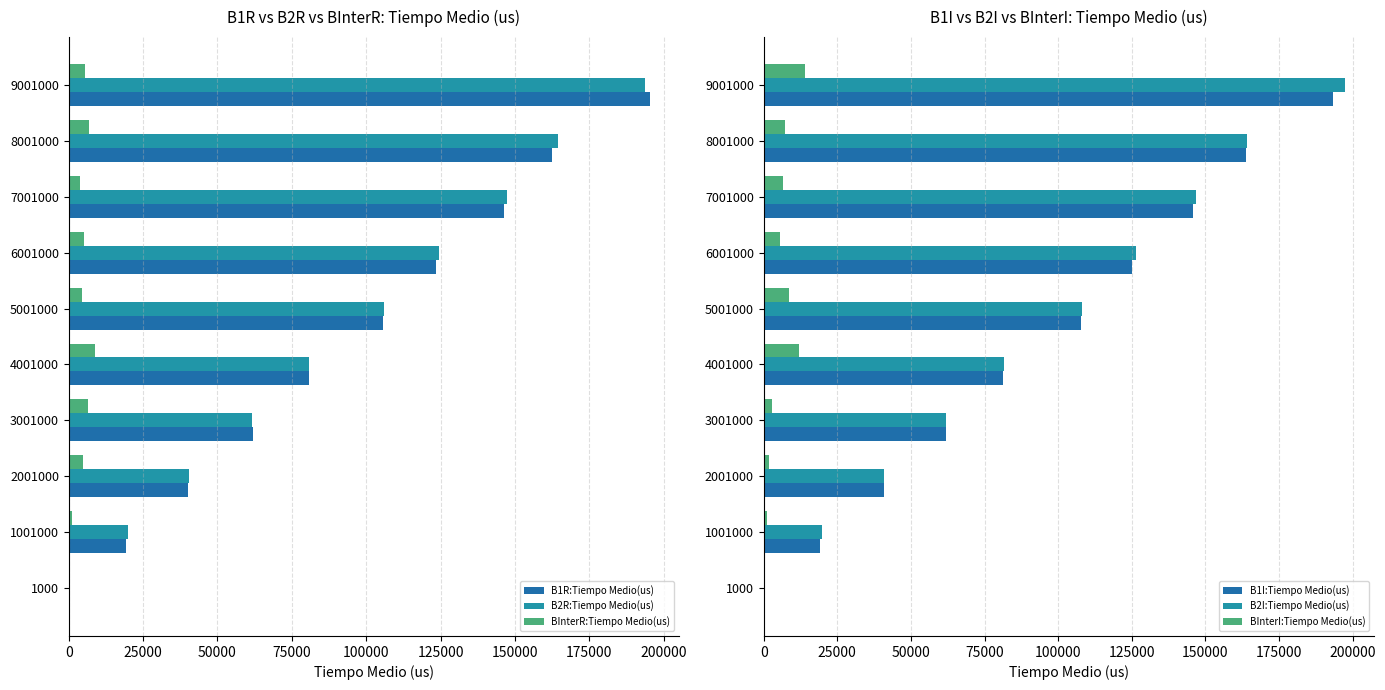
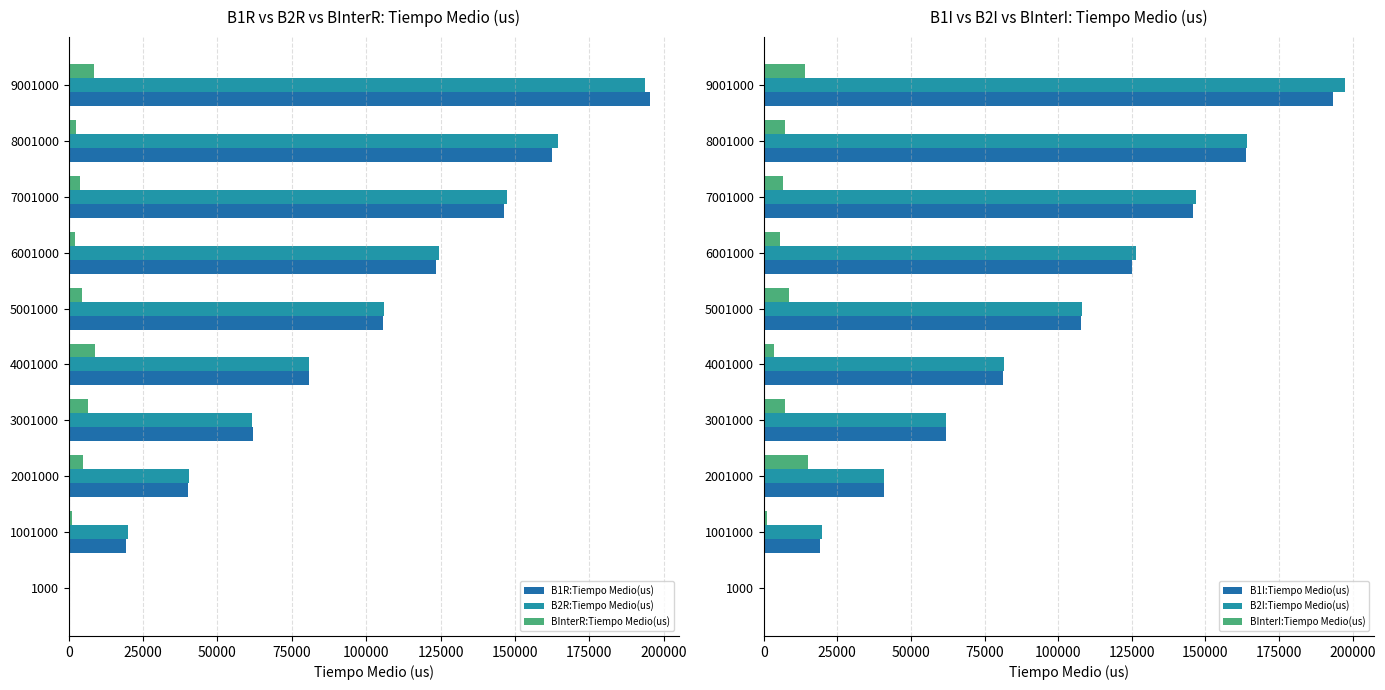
B1R vs B2R vs BInterR: Tiempo Medio (us), BInterR:Tiempo Medio(us), 9001000: 6000 -> 8000
B1R vs B2R vs BInterR: Tiempo Medio (us), BInterR:Tiempo Medio(us), 8001000: 7000 -> 2000
B1R vs B2R vs BInterR: Tiempo Medio (us), BInterR:Tiempo Medio(us), 6001000: 5000 -> 2000
B1I vs B2I vs BInterI: Tiempo Medio (us), BInterI:Tiempo Medio(us), 4001000: 12000 -> 3000
B1I vs B2I vs BInterI: Tiempo Medio (us), BInterI:Tiempo Medio(us), 3001000: 3000 -> 7000
B1I vs B2I vs BInterI: Tiempo Medio (us), BInterI:Tiempo Medio(us), 2001000: 2000 -> 15000
